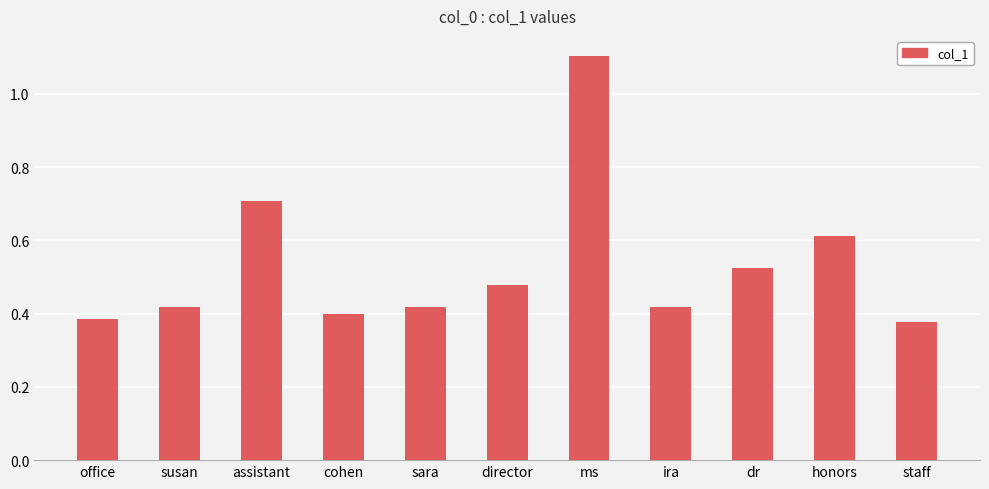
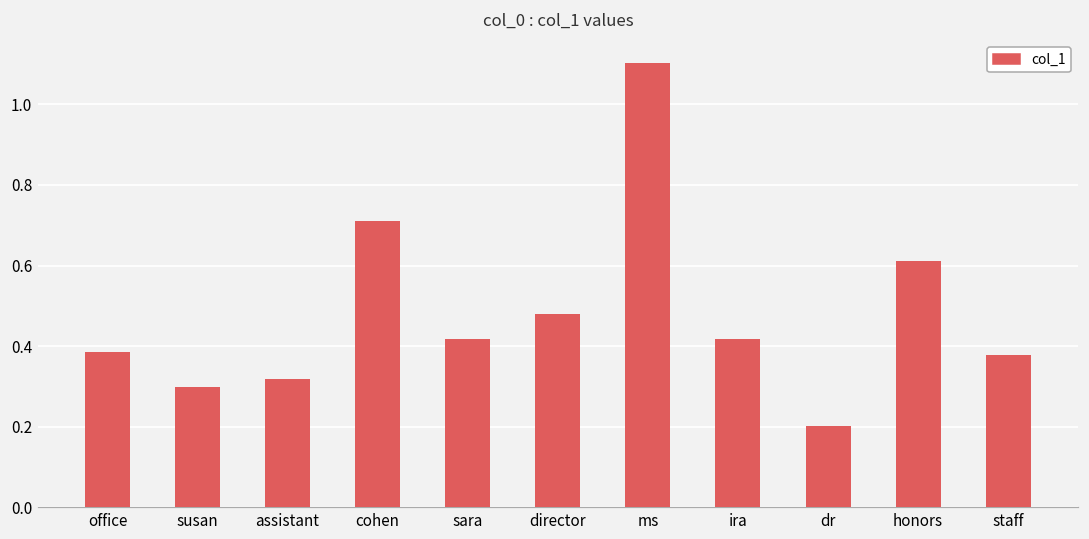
susan: 0.42 -> 0.30
assistant: 0.71 -> 0.32
cohen: 0.40 -> 0.71
dr: 0.52 -> 0.20
